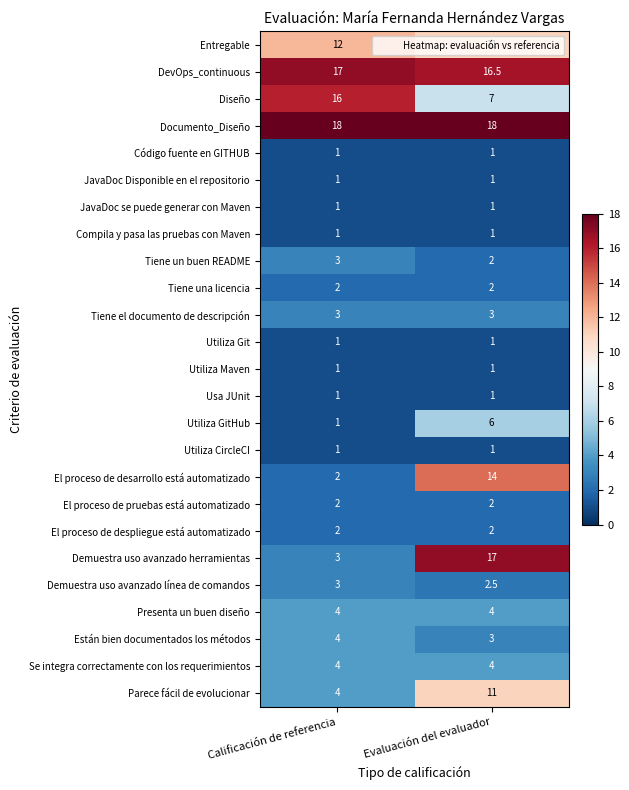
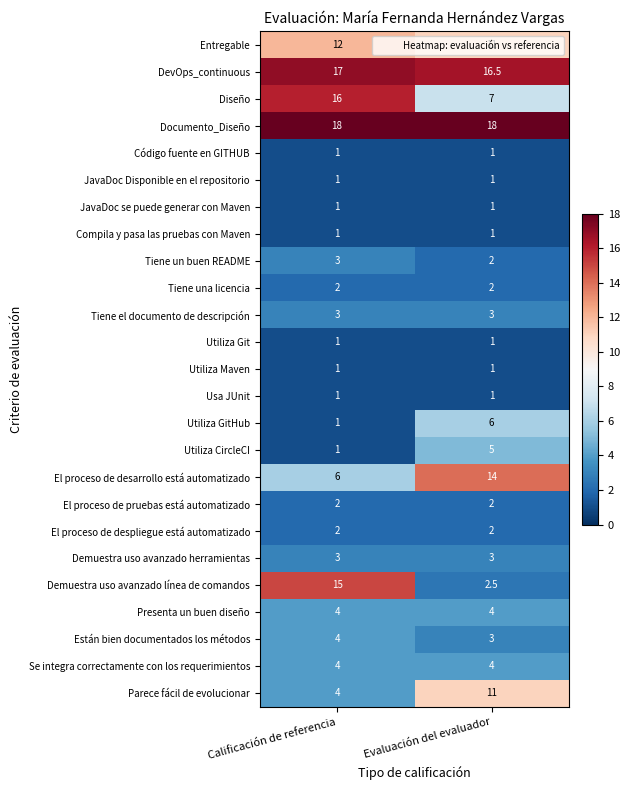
Utiliza CircleCI, Evaluación del evaluador: 1 -> 5
El proceso de desarrollo está automatizado, Calificación de referencia: 2 -> 6
Demuestra uso avanzado herramientas, Evaluación del evaluador: 17 -> 3
Demuestra uso avanzado línea de comandos, Calificación de referencia: 3 -> 15
